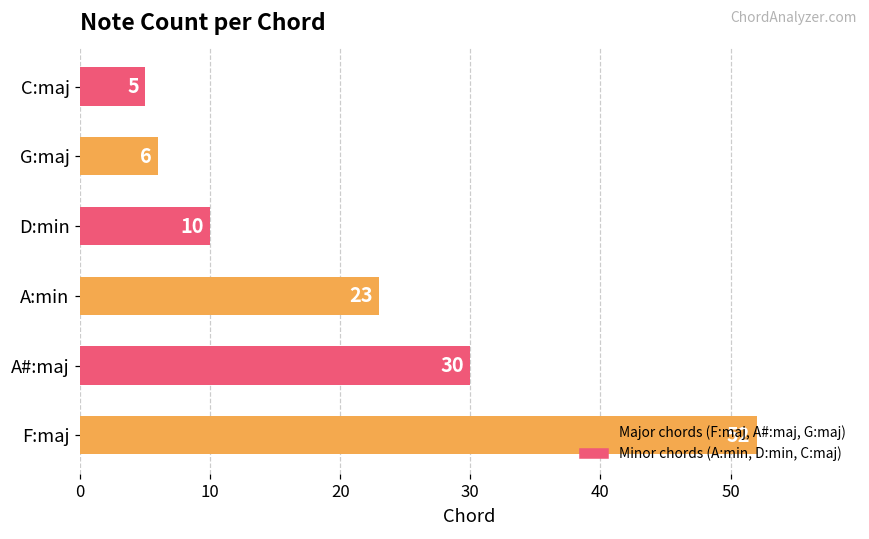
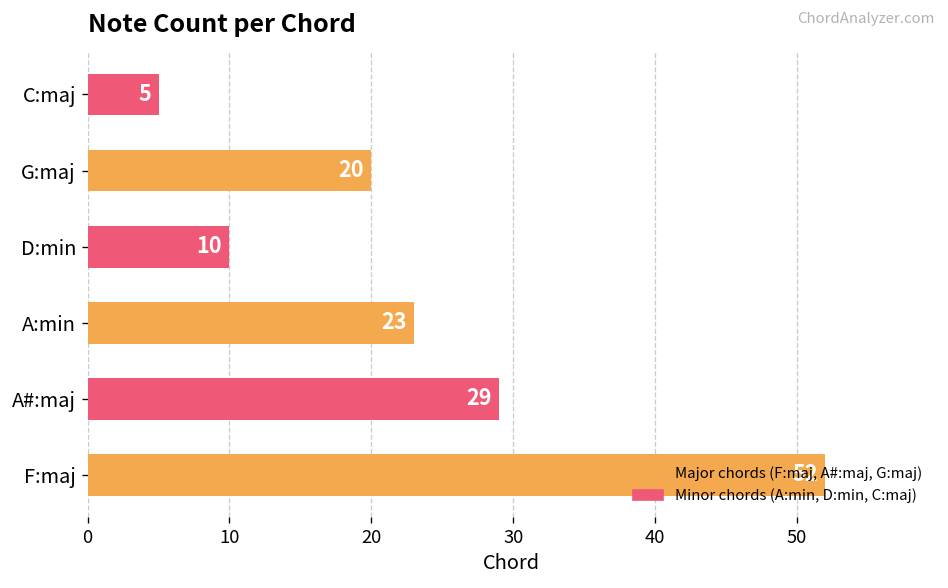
G:maj: 6 -> 20
A#:maj: 30 -> 29
